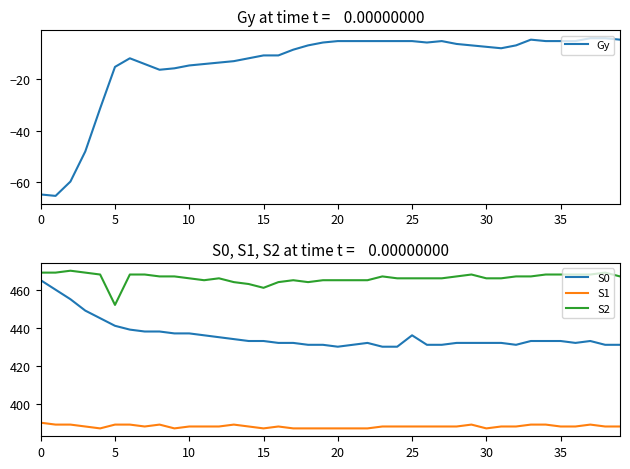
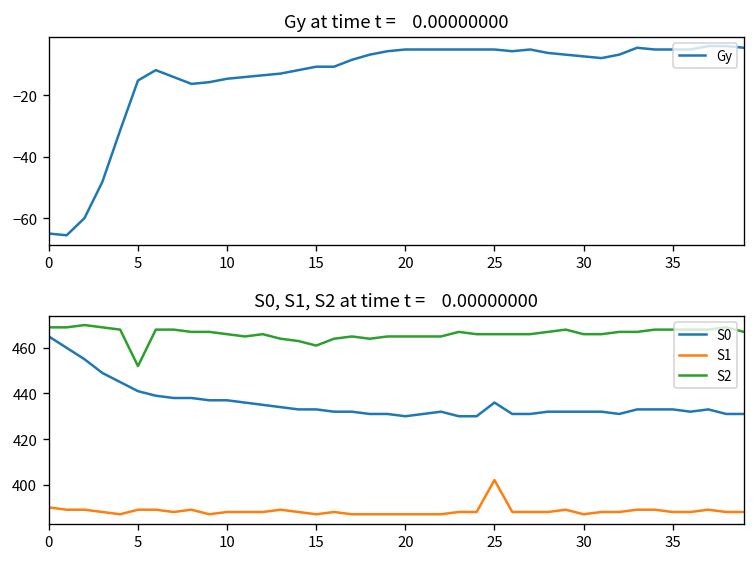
S0, S1, S2 at time t = 0.00000000, S1, 25: 388 -> 402
